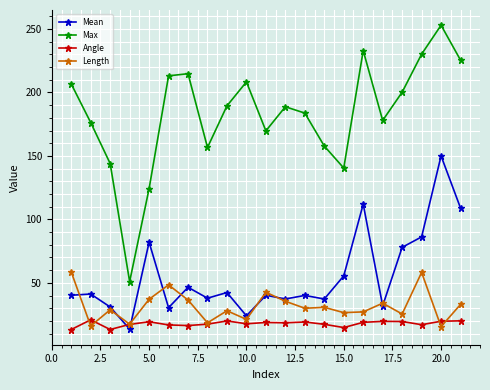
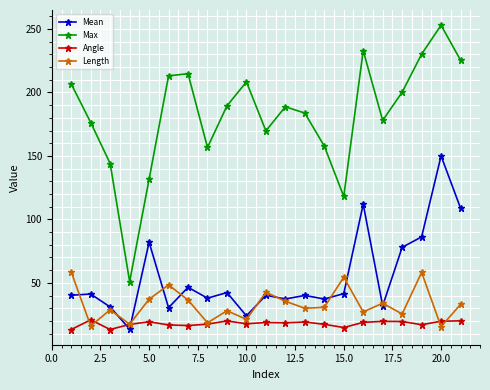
Max, 5.0: 124 -> 132
Mean, 15.0: 56 -> 42
Max, 15.0: 140 -> 118
Length, 15.0: 27 -> 54
